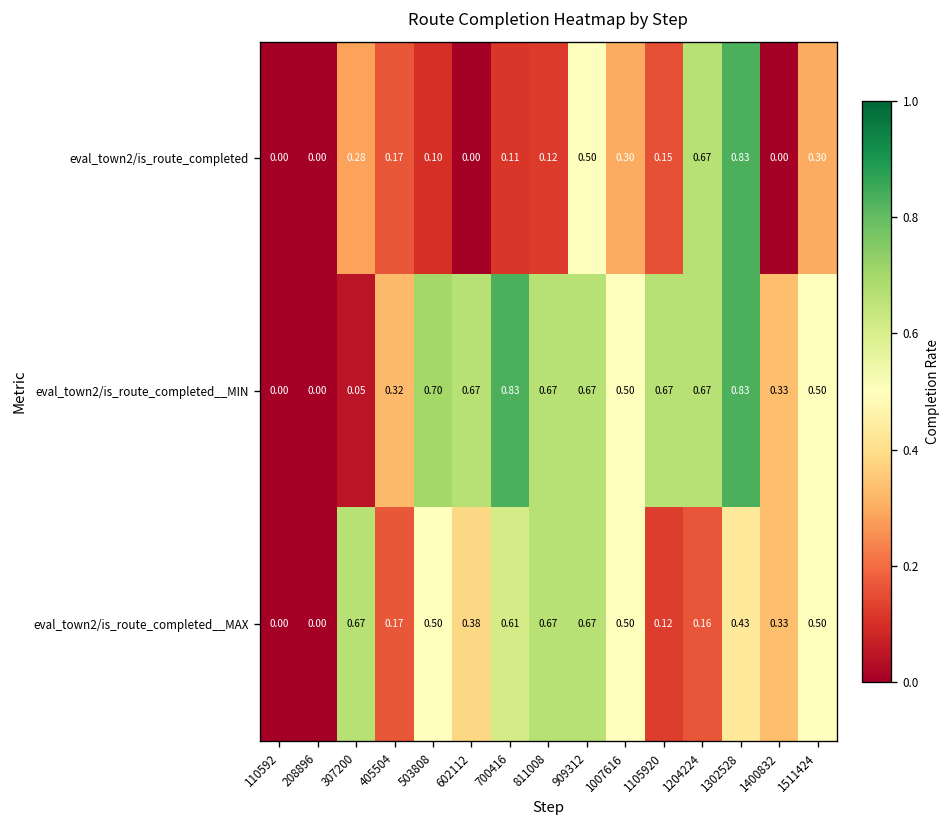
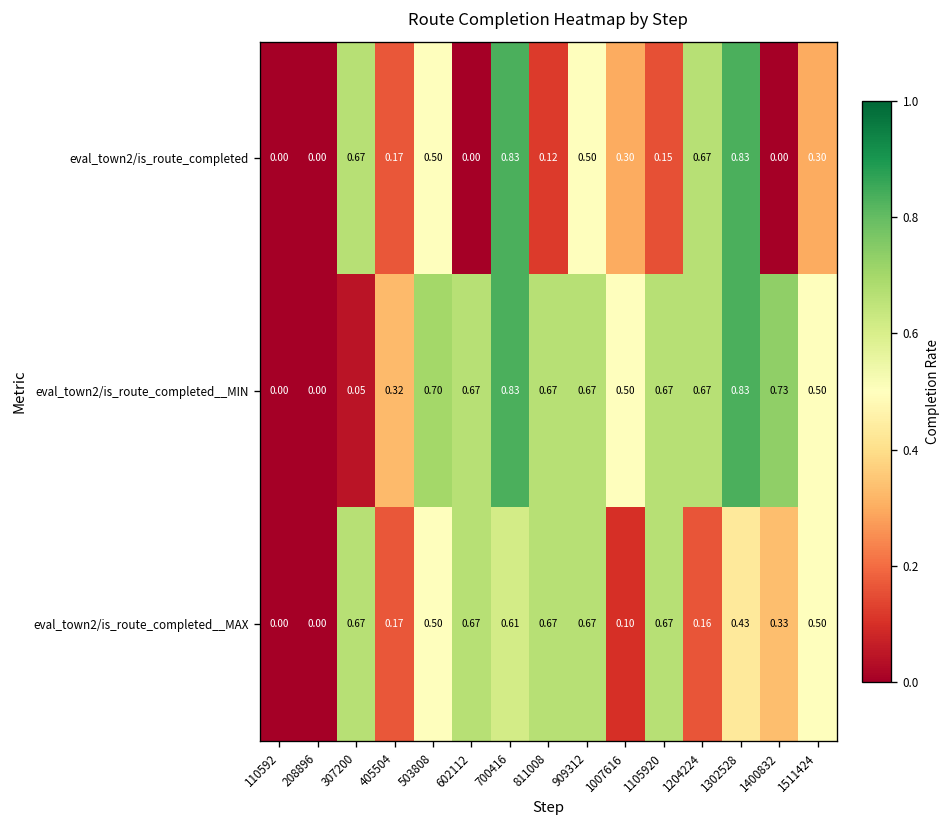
eval_town2/is_route_completed, 307200: 0.28 -> 0.67
eval_town2/is_route_completed, 503808: 0.10 -> 0.50
eval_town2/is_route_completed, 700416: 0.11 -> 0.83
eval_town2/is_route_completed__MIN, 1400832: 0.33 -> 0.73
eval_town2/is_route_completed__MAX, 602112: 0.38 -> 0.67
eval_town2/is_route_completed__MAX, 1007616: 0.50 -> 0.10
eval_town2/is_route_completed__MAX, 1105920: 0.12 -> 0.67
